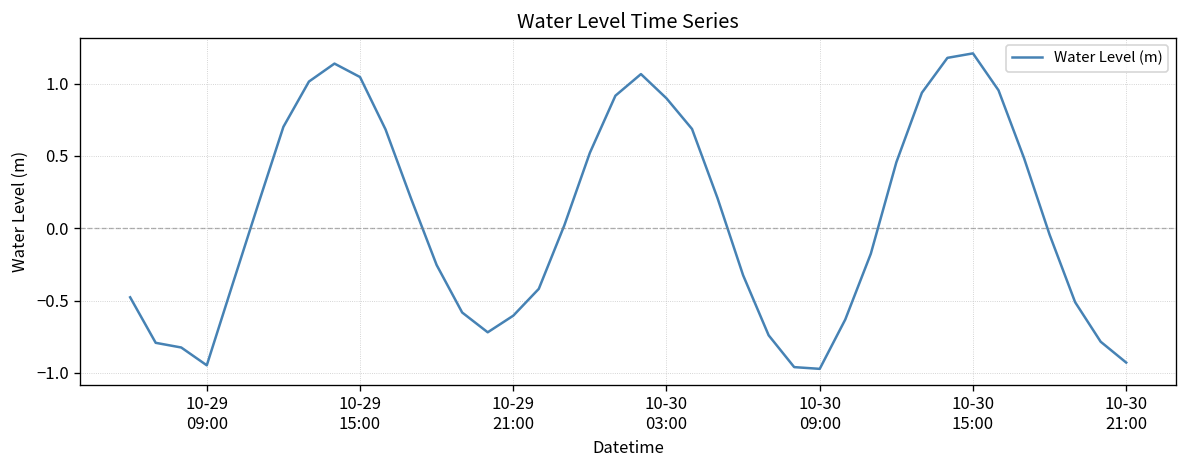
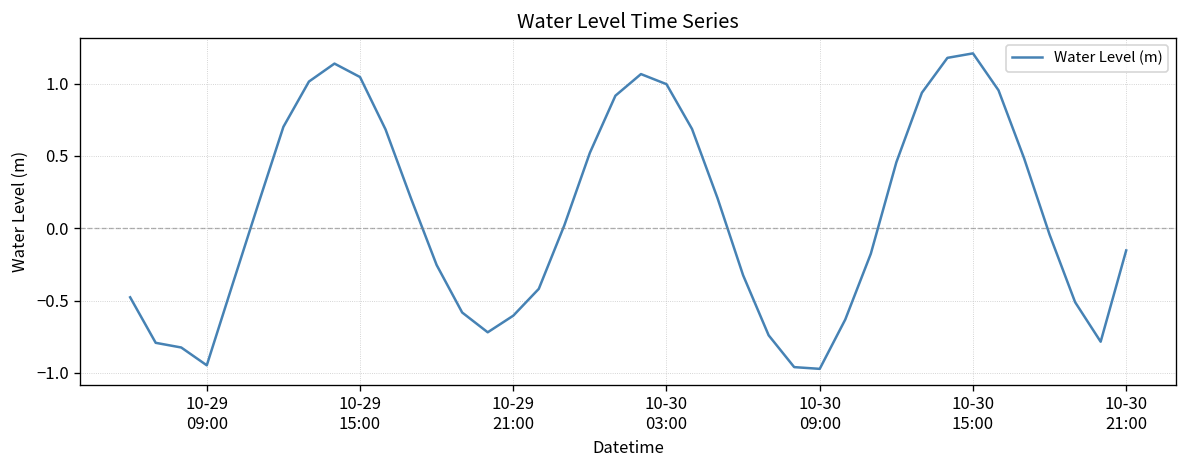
10-30 03:00: 0.90 -> 1.00
10-30 21:00: -0.93 -> -0.15
